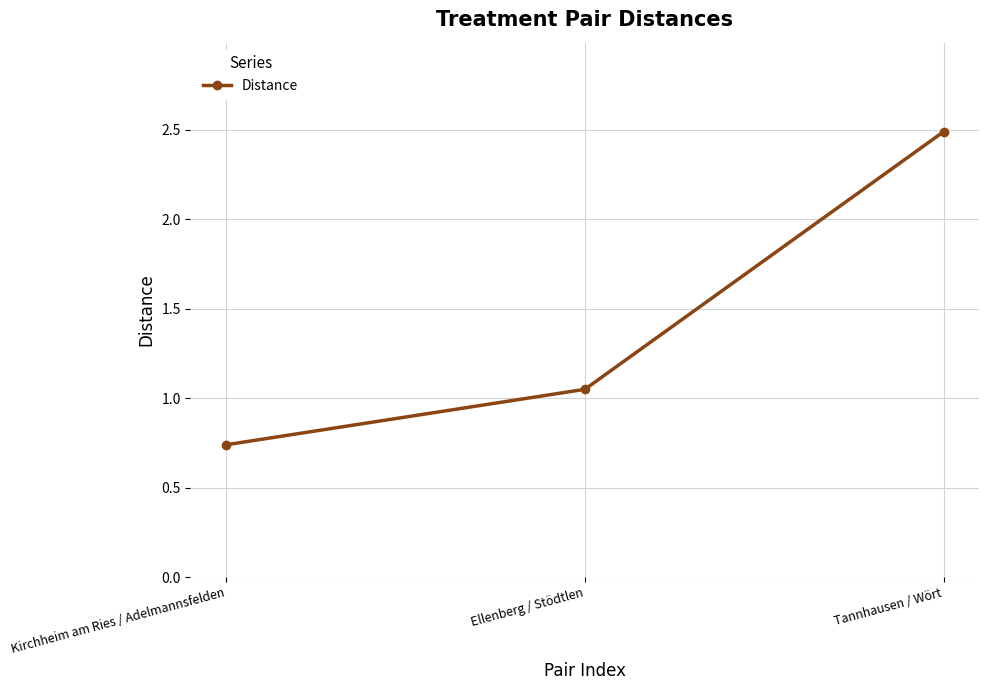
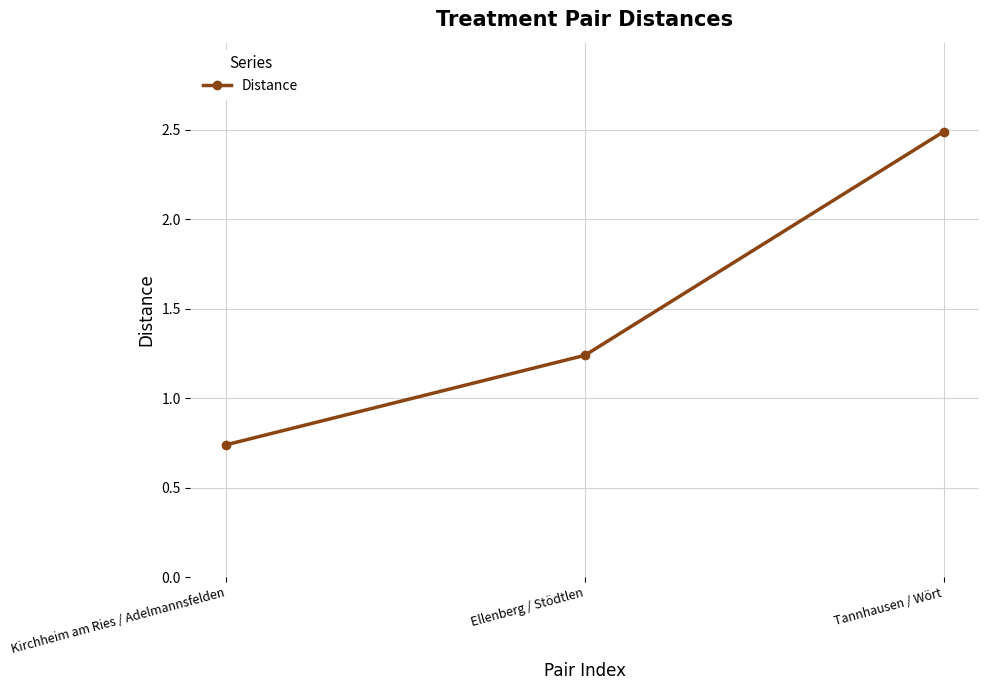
Ellenberg / Stödtlen: 1.05 -> 1.24
